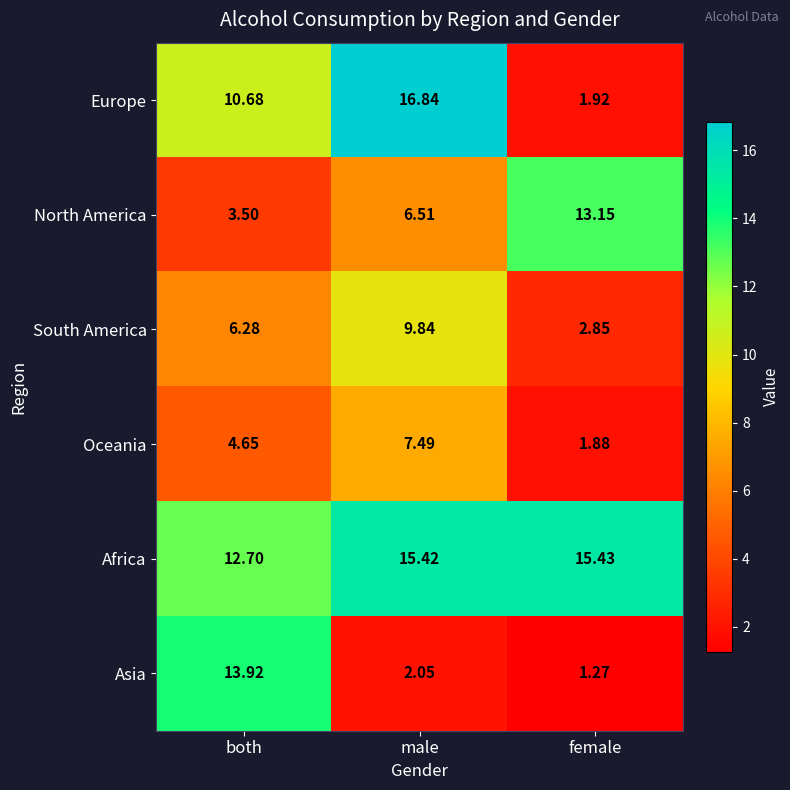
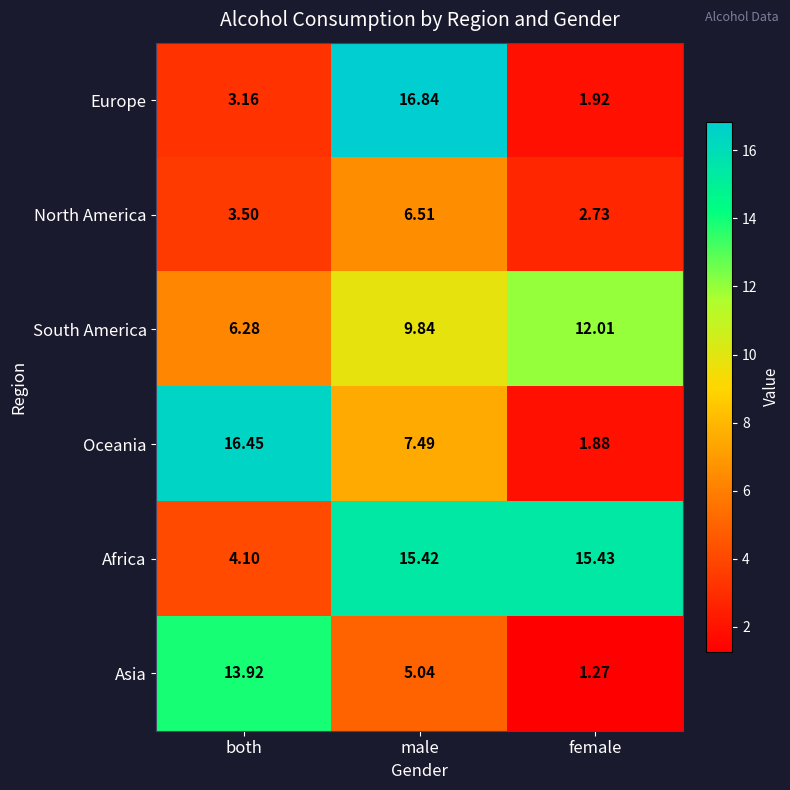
Europe, both: 10.68 -> 3.16
North America, female: 13.15 -> 2.73
South America, female: 2.85 -> 12.01
Oceania, both: 4.65 -> 16.45
Africa, both: 12.70 -> 4.10
Asia, male: 2.05 -> 5.04
